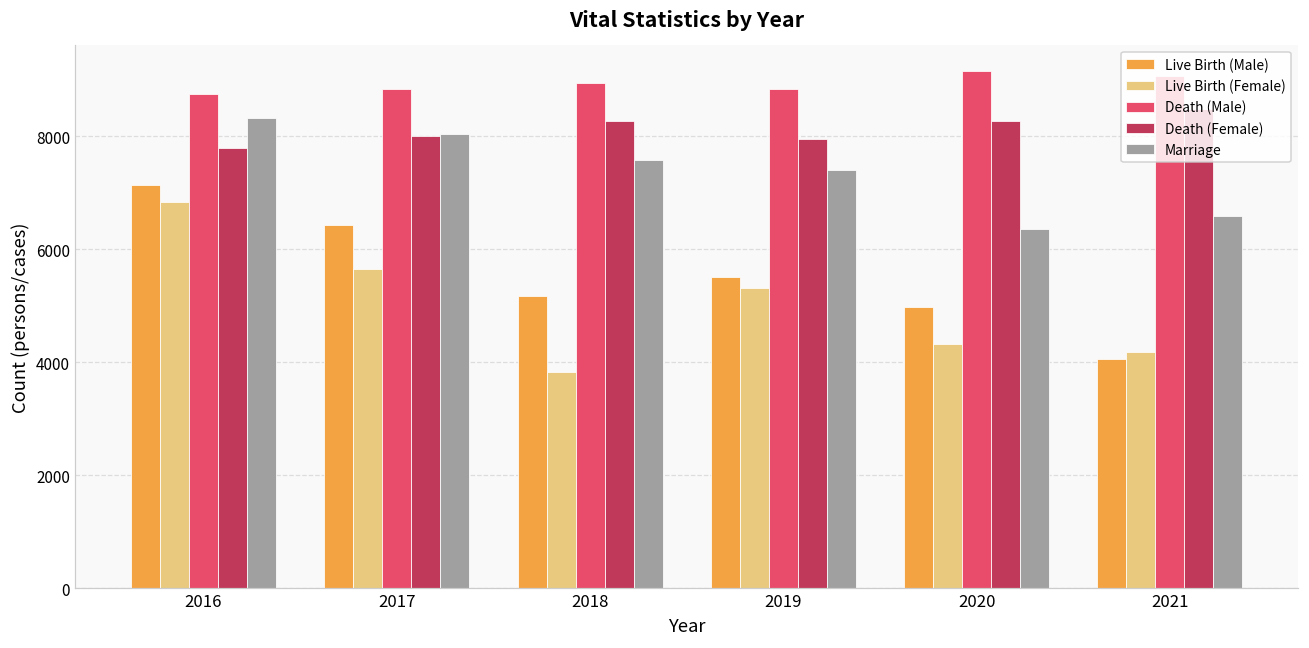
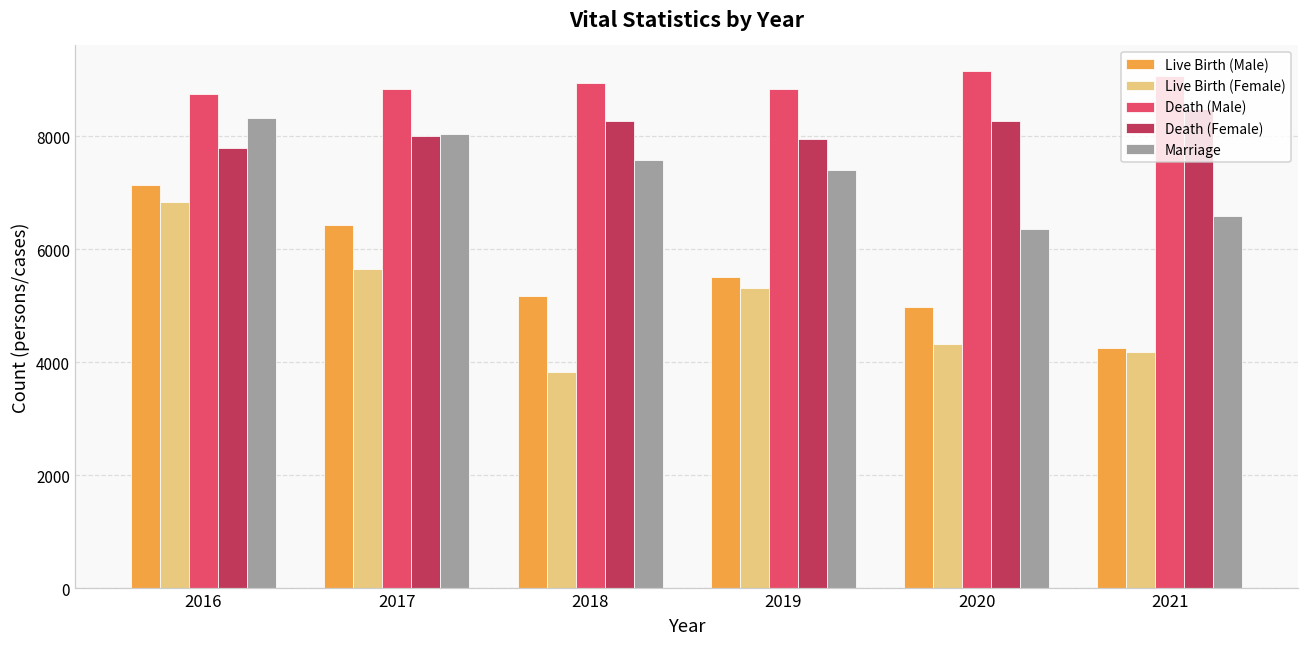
Live Birth (Male), 2021: 4000 -> 4300
